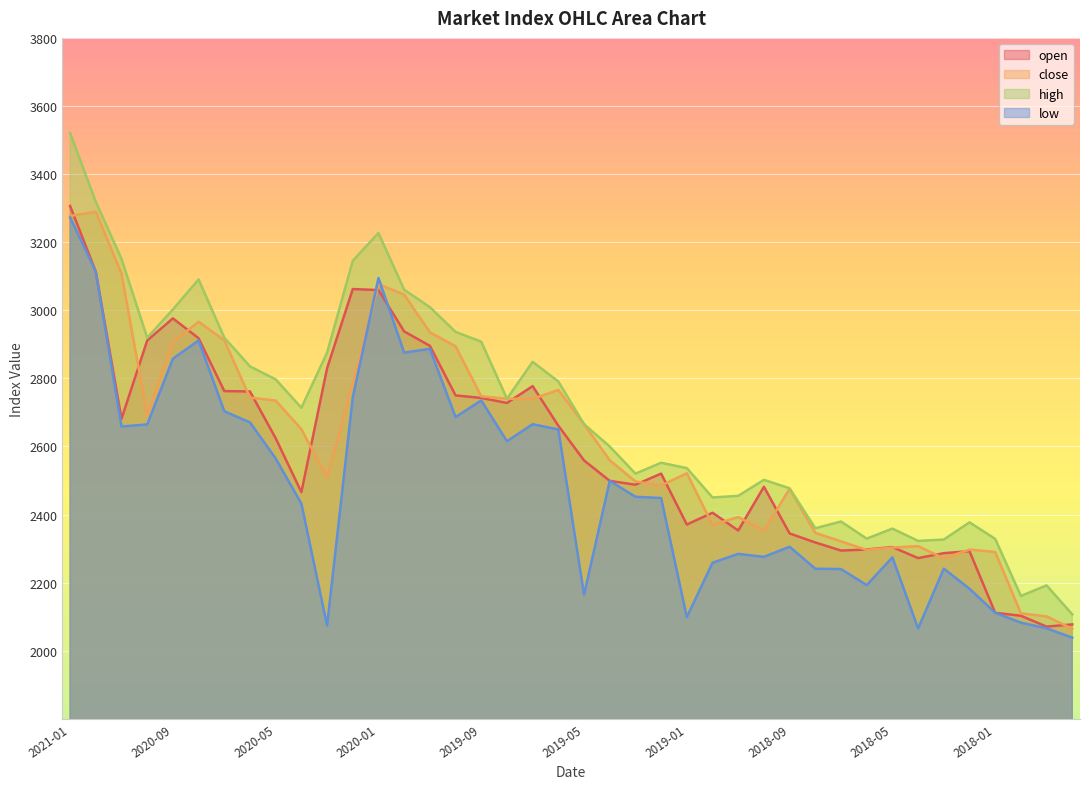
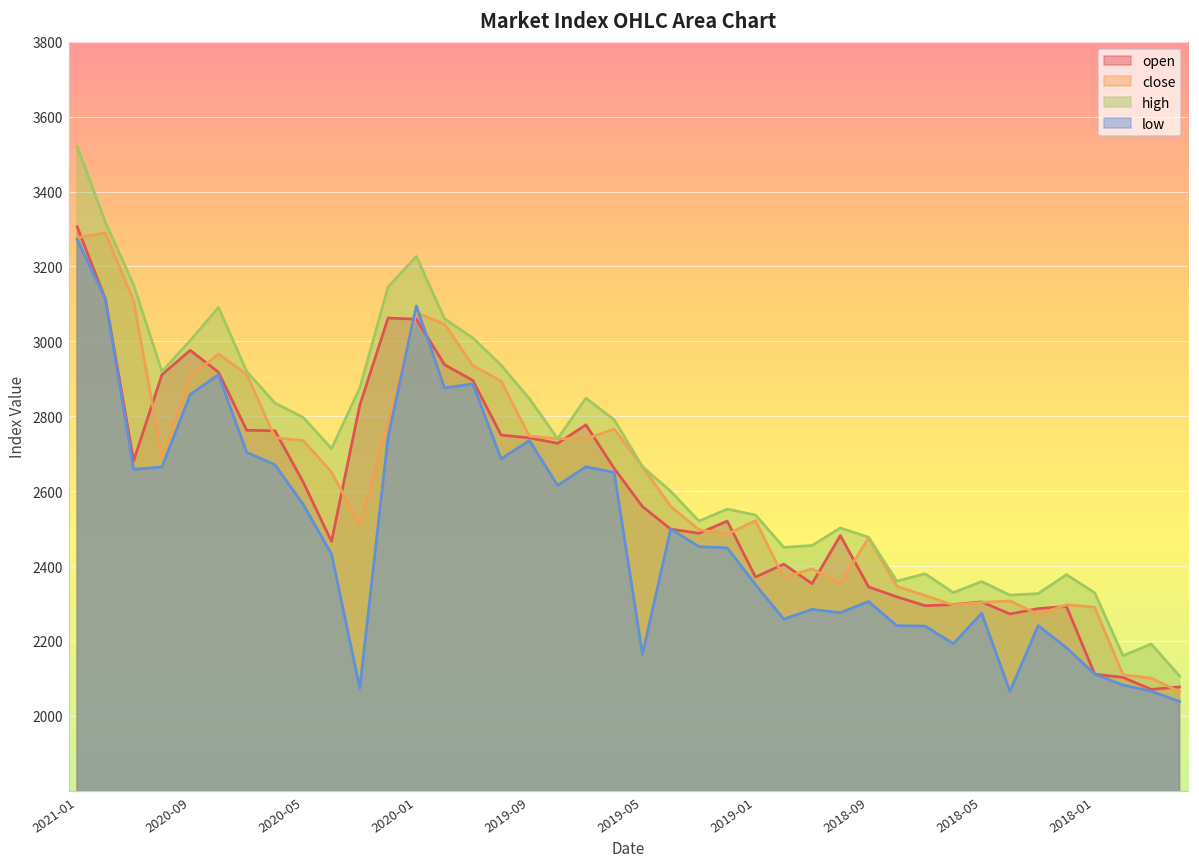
high, 2019-09: 2910 -> 2850
low, 2019-01: 2100 -> 2350
